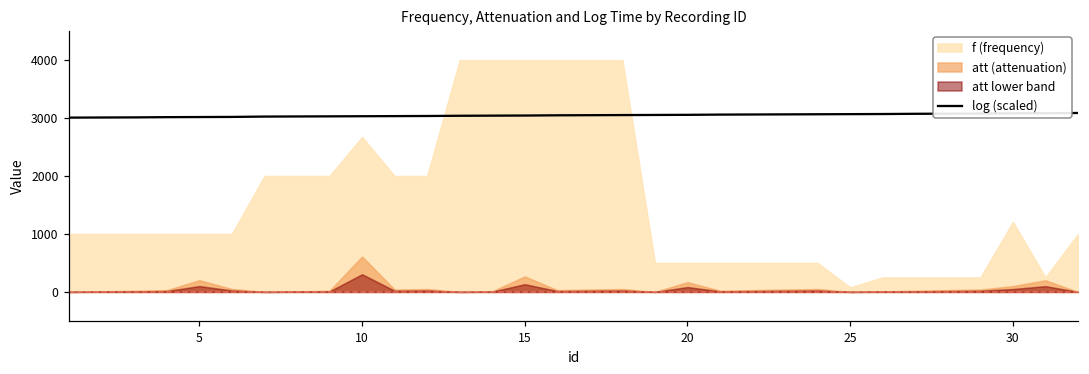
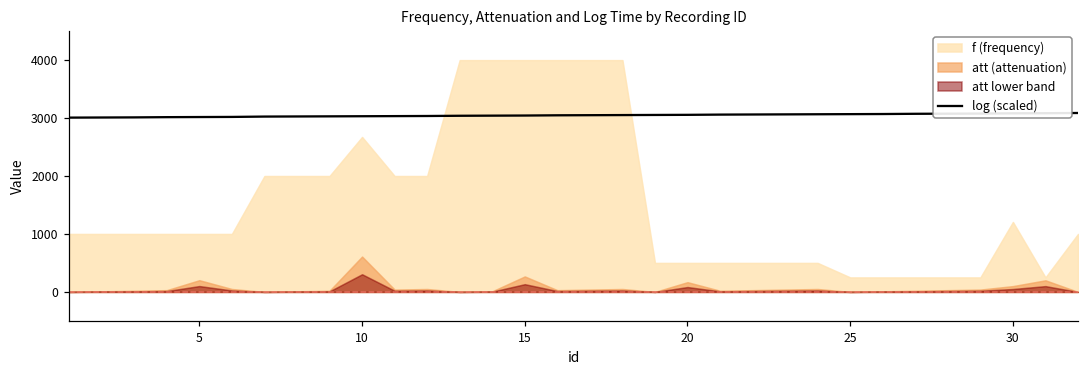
f (frequency), 25: 100 -> 300
